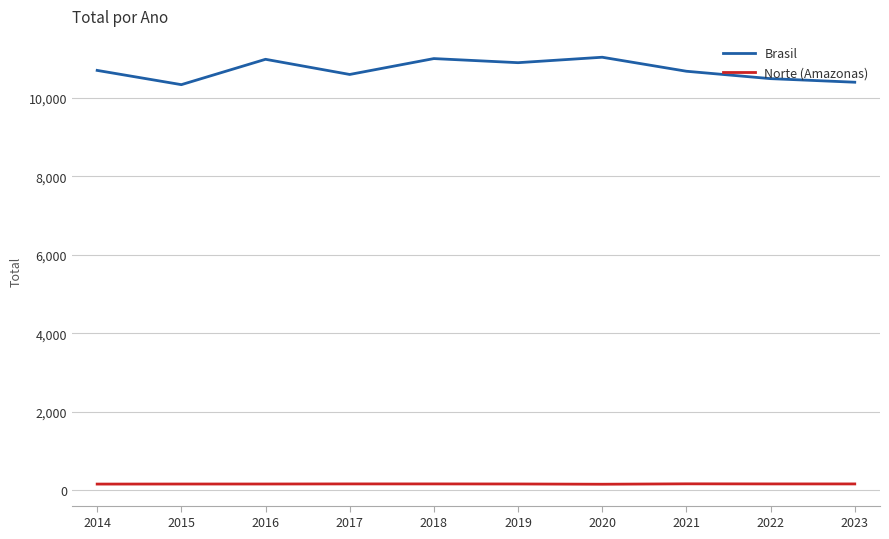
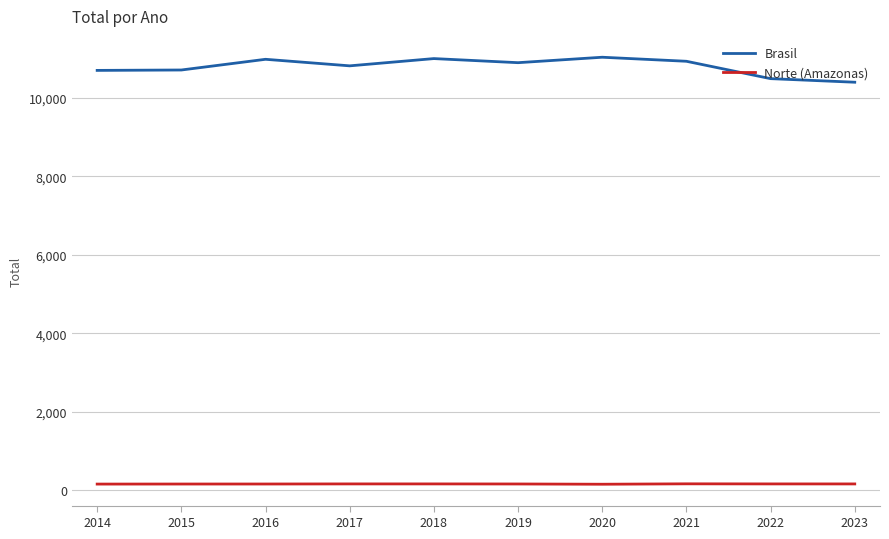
Brasil, 2015: 10,300 -> 10,700
Brasil, 2017: 10,600 -> 10,800
Brasil, 2021: 10,700 -> 10,900
